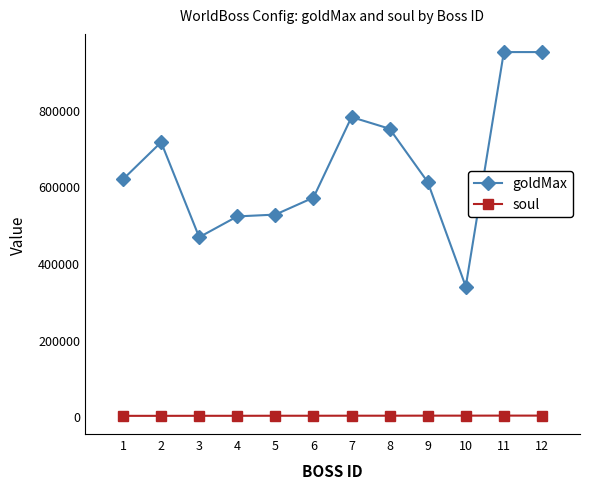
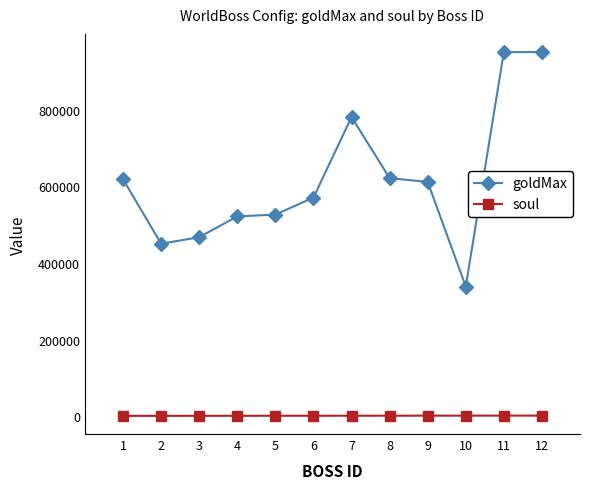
goldMax, 2: 710000 -> 450000
goldMax, 8: 750000 -> 620000
